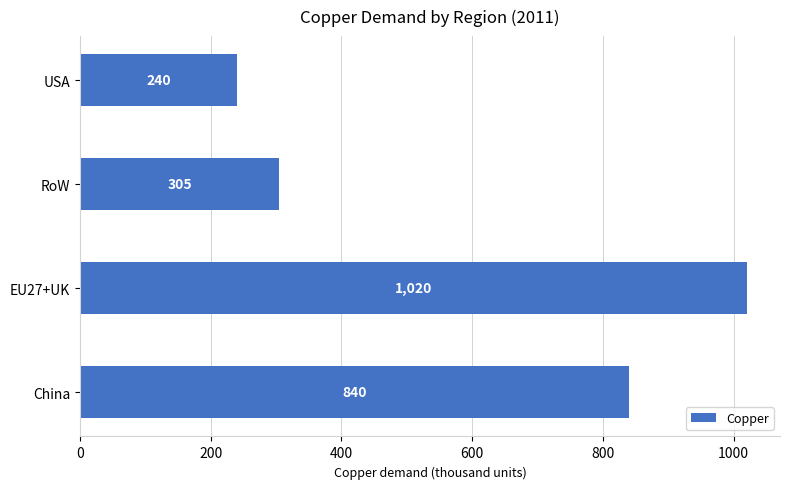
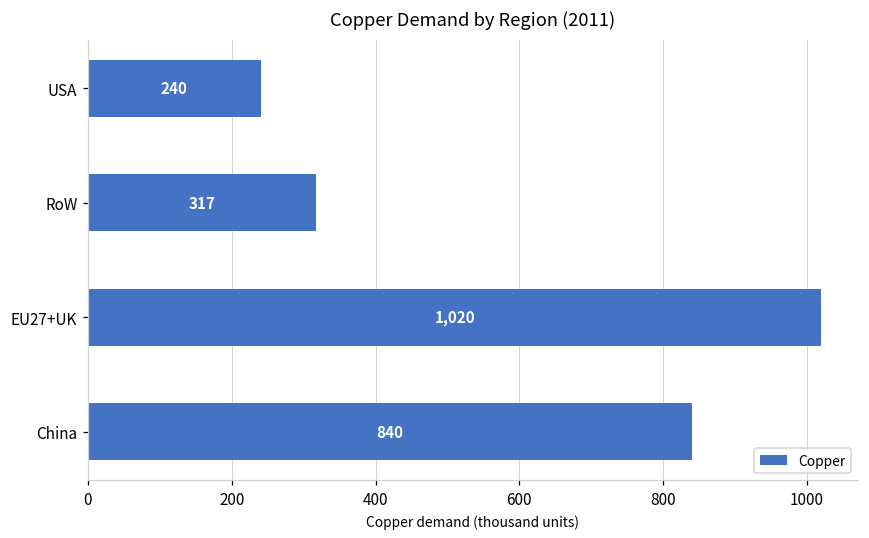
RoW: 305 -> 317
